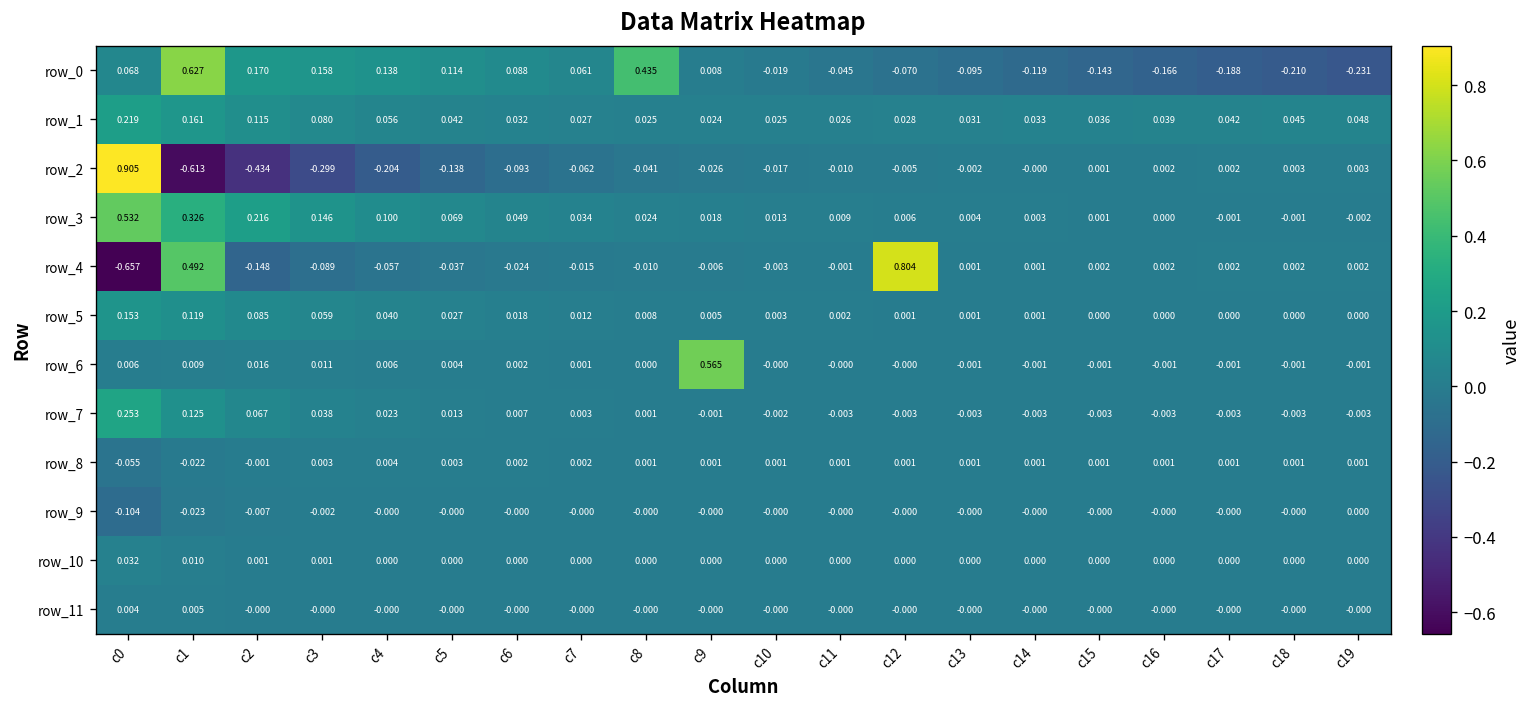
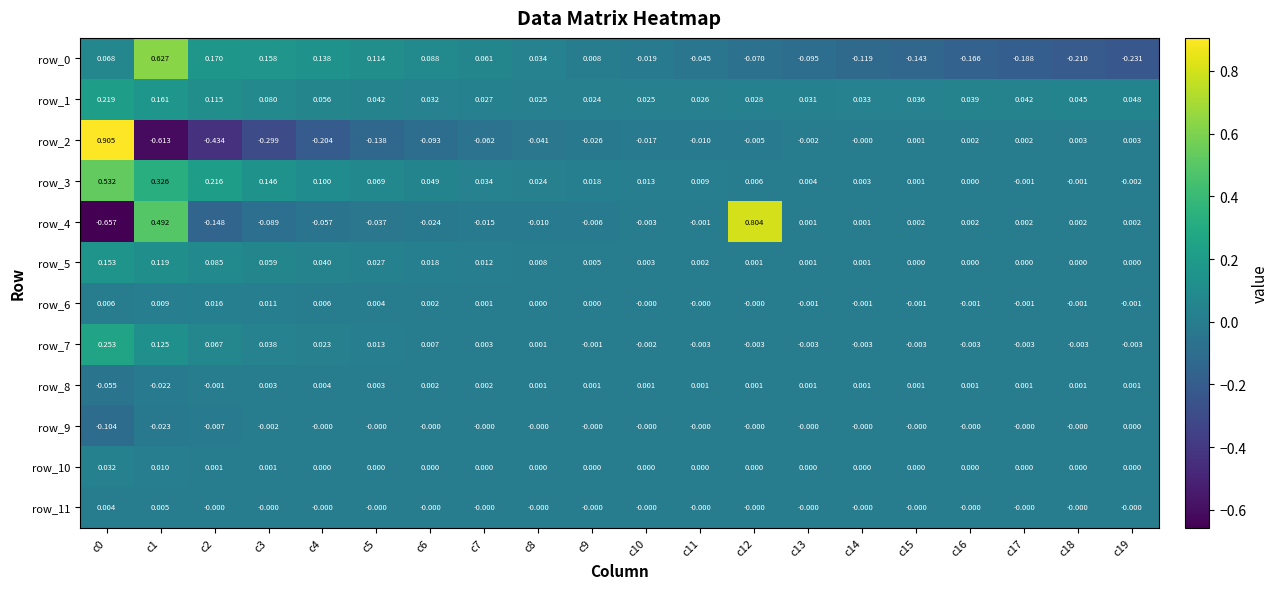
row_0, c8: 0.435 -> 0.034
row_6, c9: 0.565 -> 0.000
